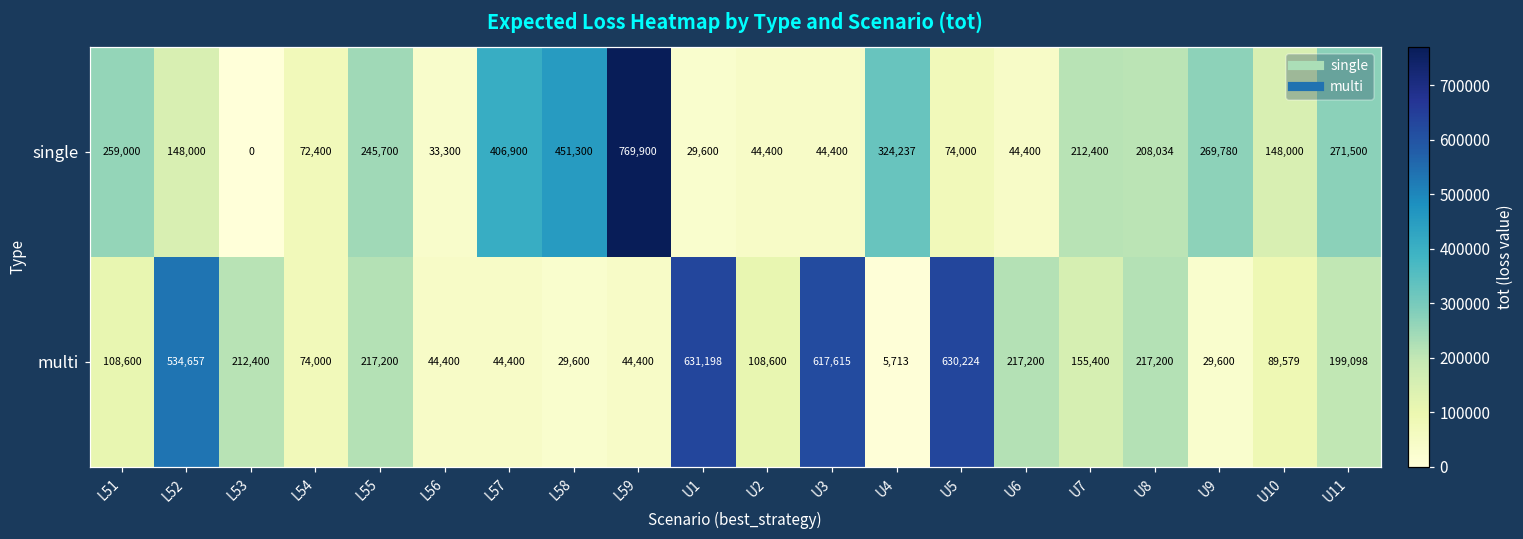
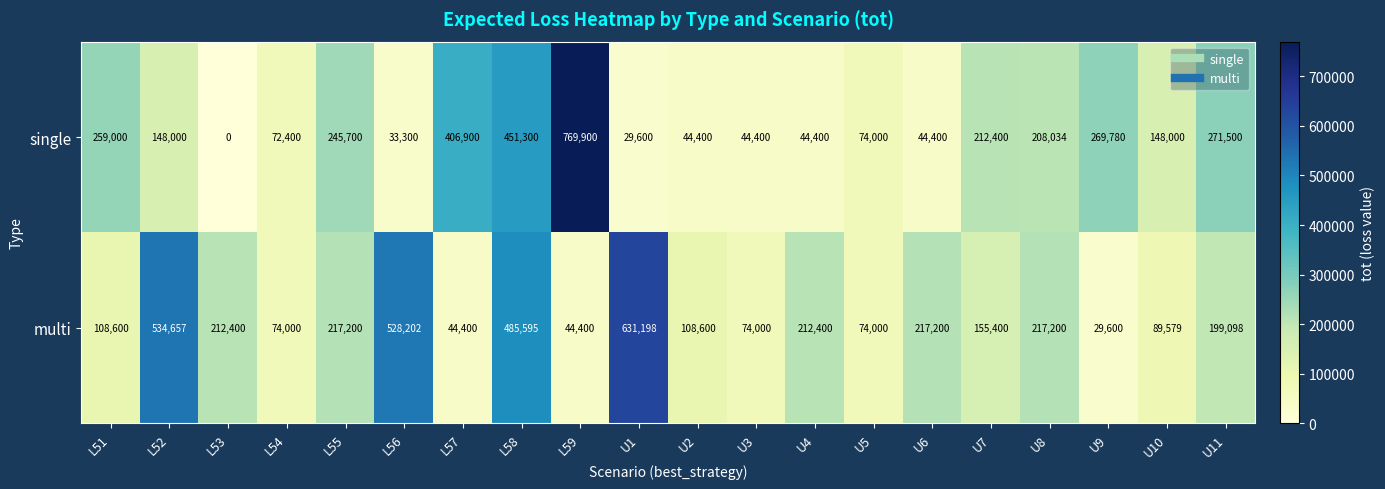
single, U4: 324,237 -> 44,400
multi, L56: 44,400 -> 528,202
multi, L58: 29,600 -> 485,595
multi, U3: 617,615 -> 74,000
multi, U4: 5,713 -> 212,400
multi, U5: 630,224 -> 74,000
